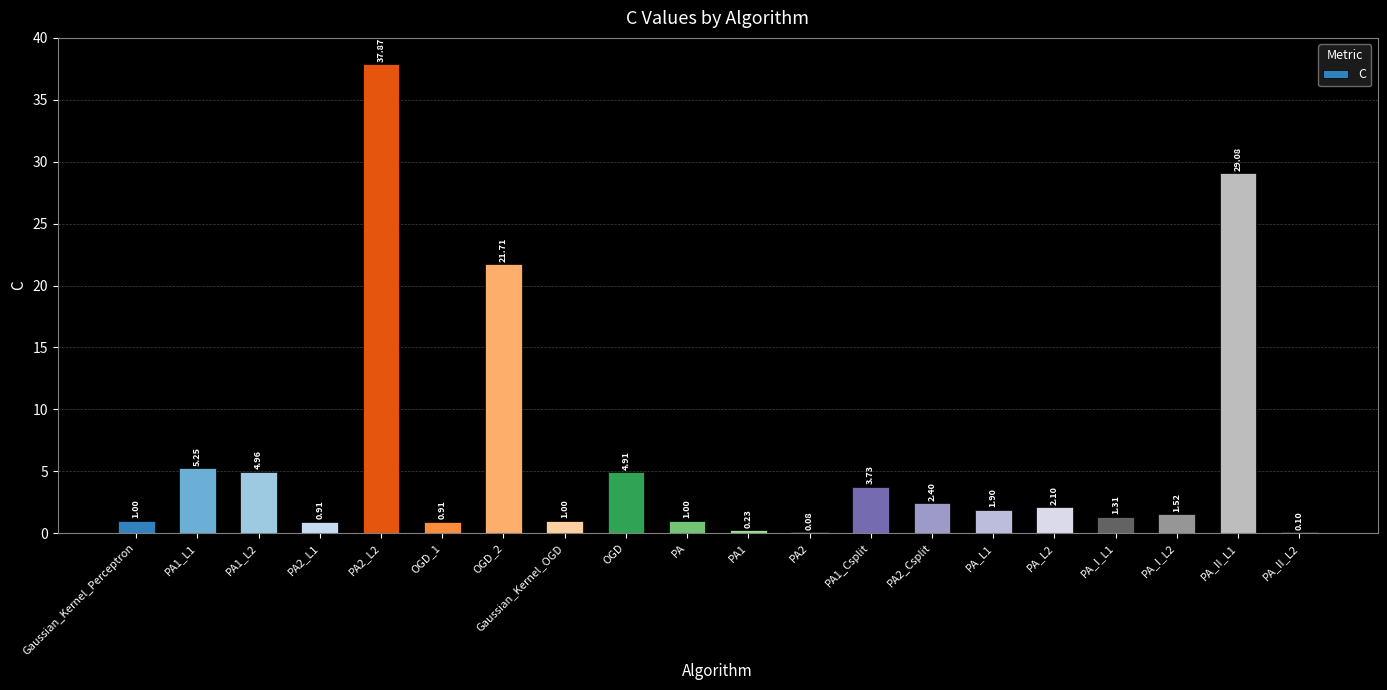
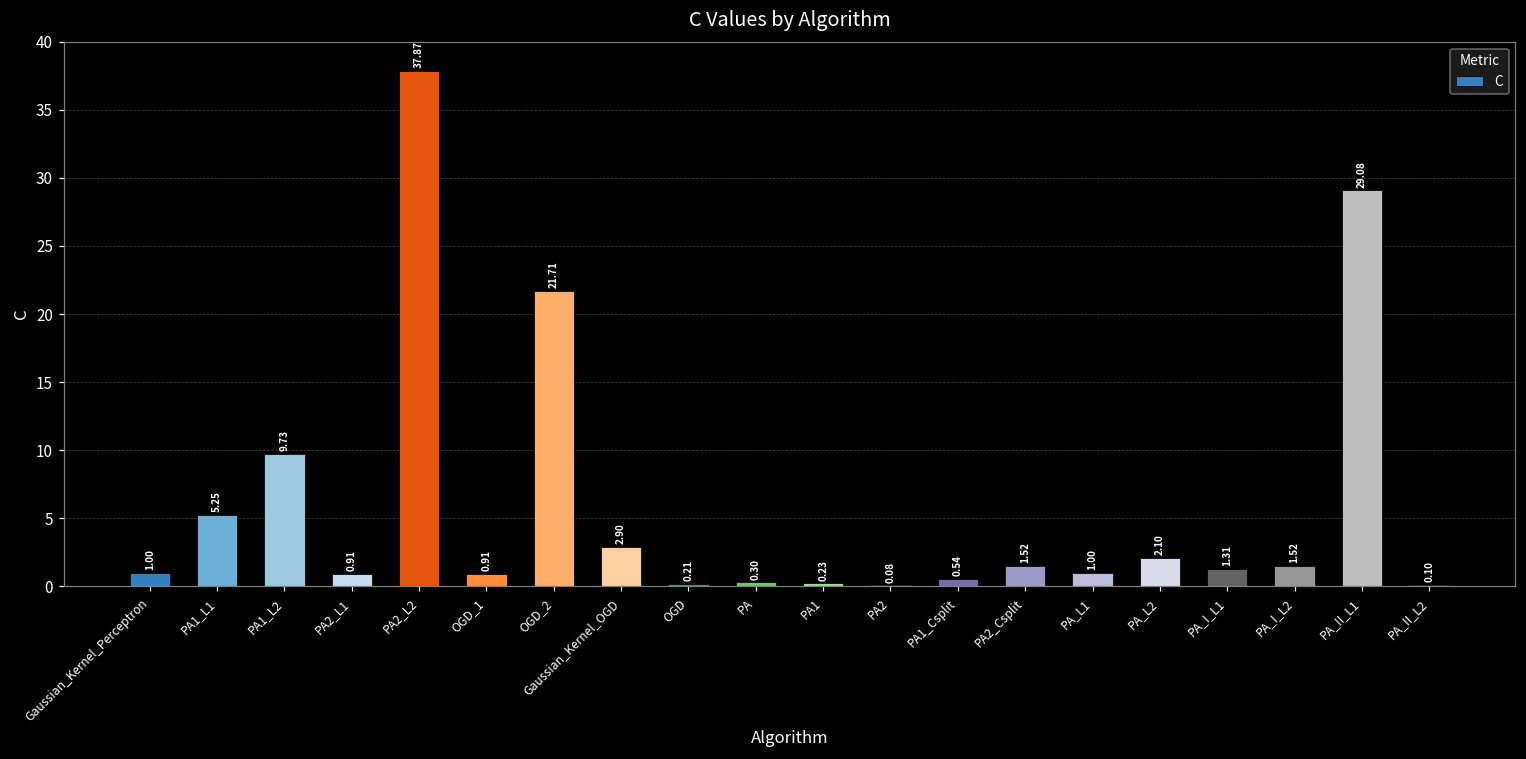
PA1_L2: 4.96 -> 9.73
Gaussian_Kernel_OGD: 1.00 -> 2.90
OGD: 4.91 -> 0.21
PA: 1.00 -> 0.30
PA1_Csplit: 3.73 -> 0.54
PA2_Csplit: 2.40 -> 1.52
PA_L1: 1.90 -> 1.00
